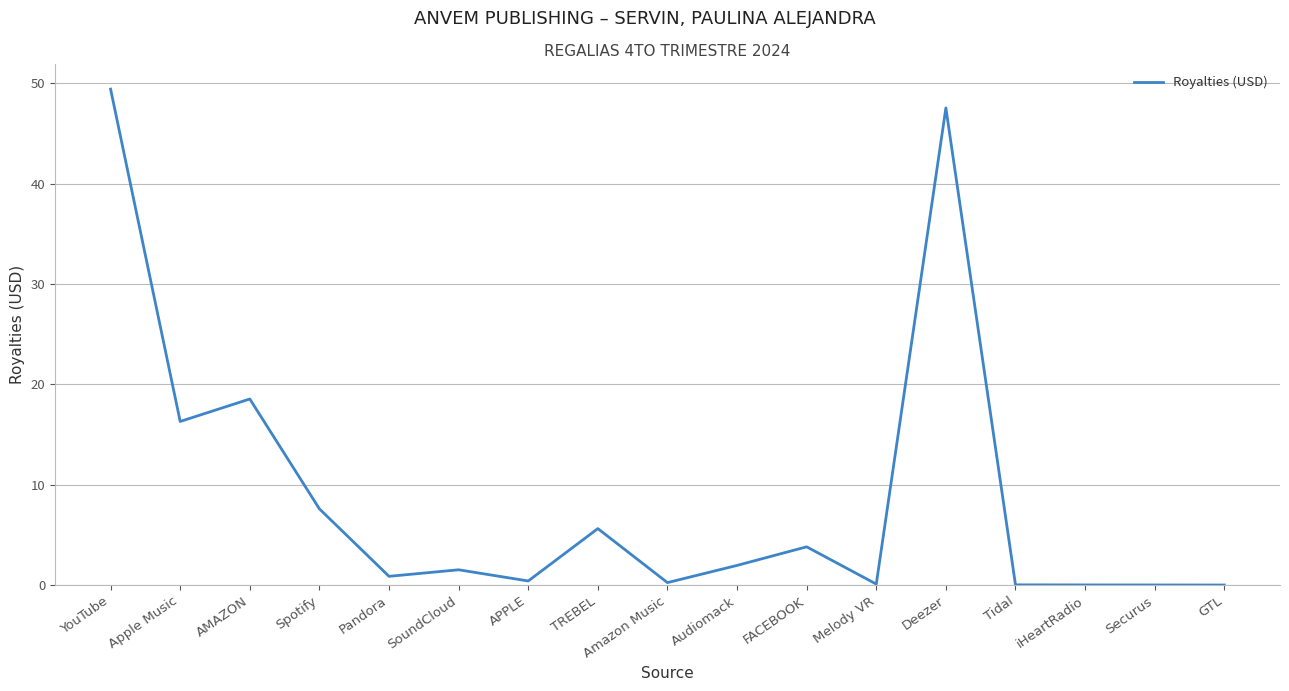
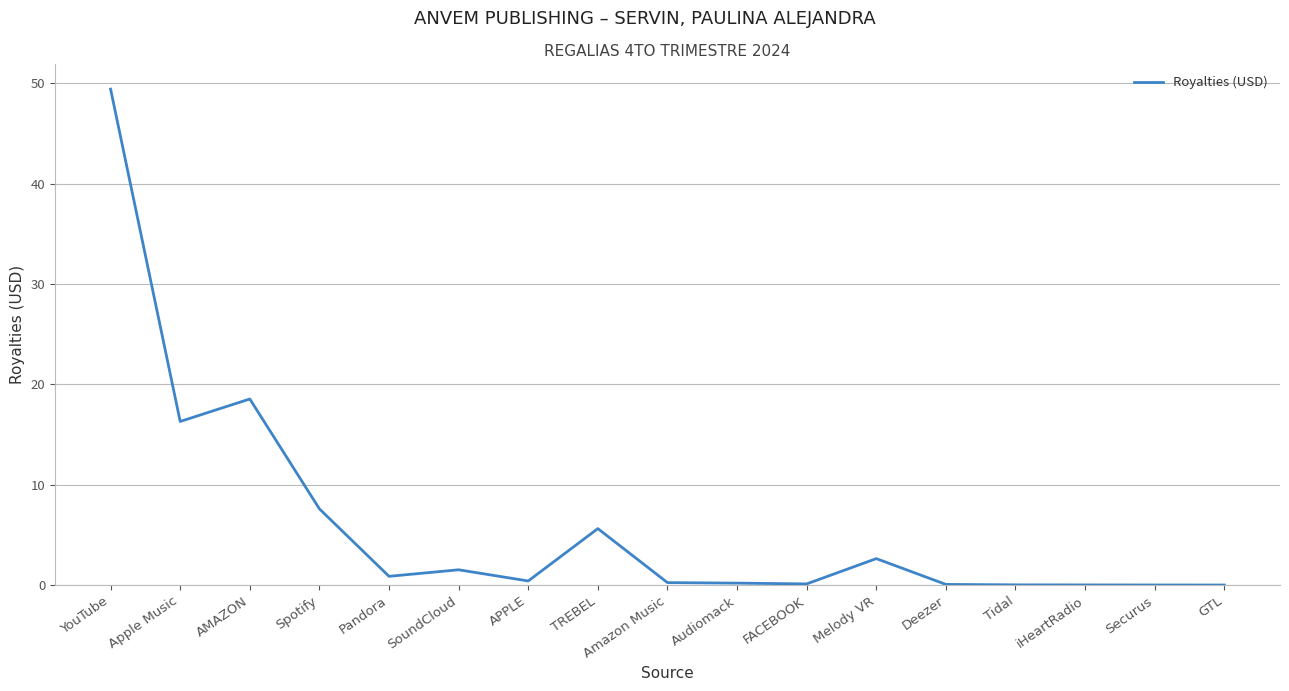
Audiomack: 2.0 -> 0.2
FACEBOOK: 3.8 -> 0.1
Melody VR: 0.1 -> 2.6
Deezer: 47.6 -> 0.1
